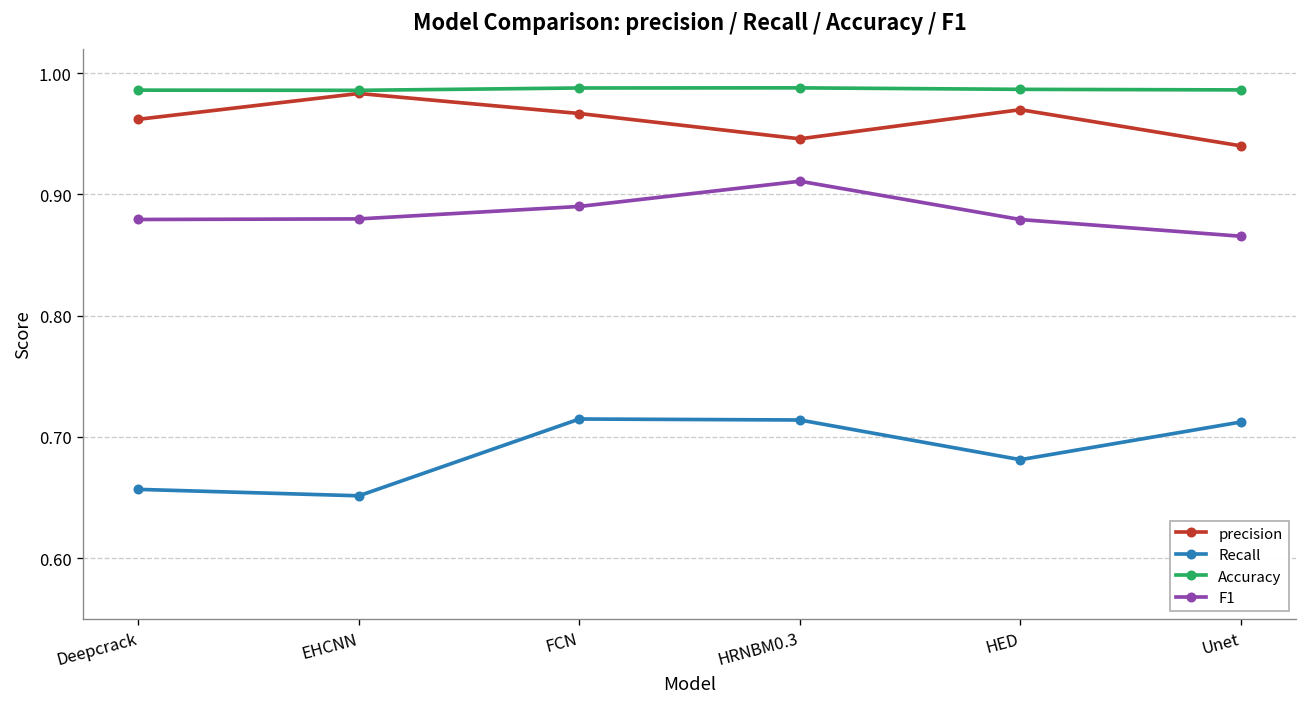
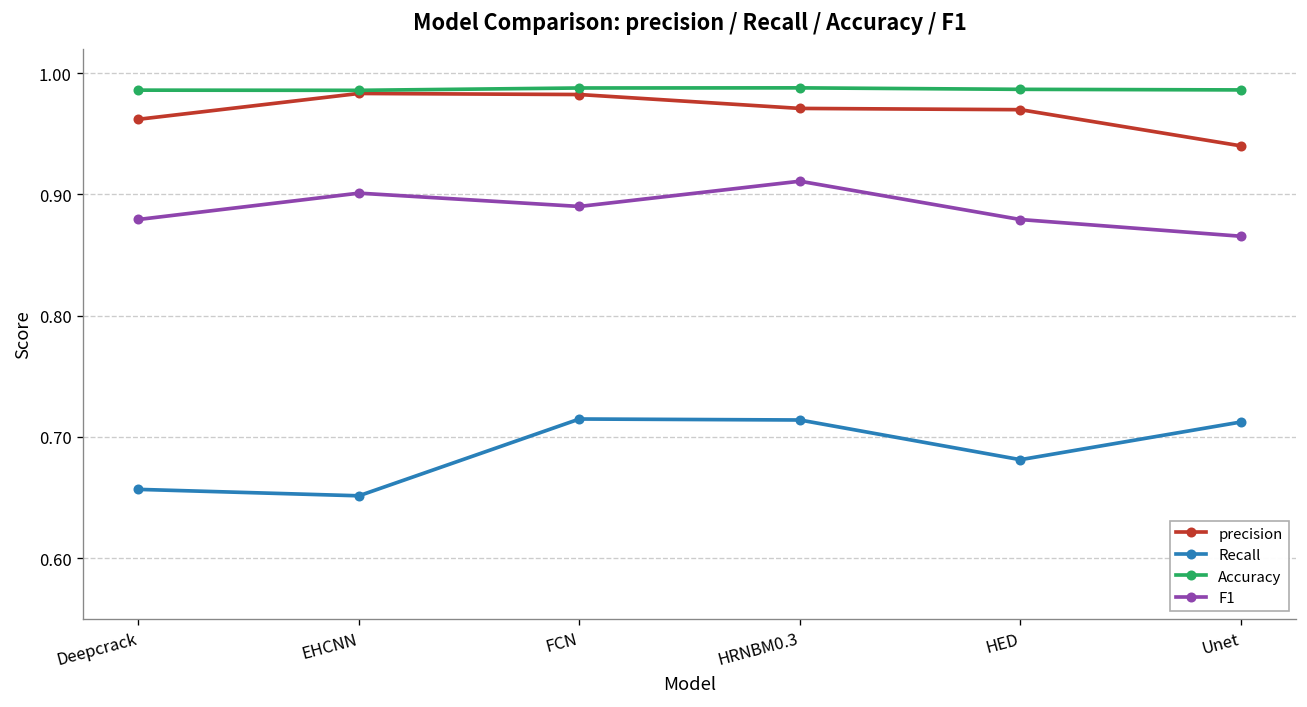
F1, EHCNN: 0.880 -> 0.901
precision, FCN: 0.967 -> 0.982
precision, HRNBM0.3: 0.946 -> 0.971
